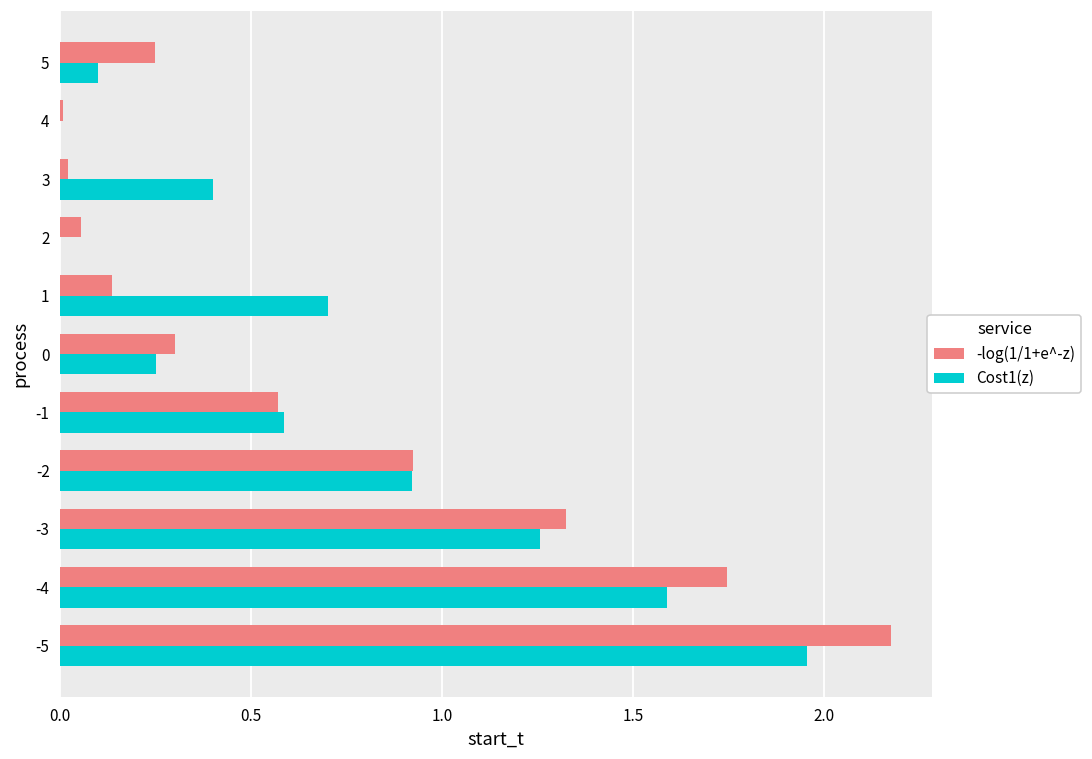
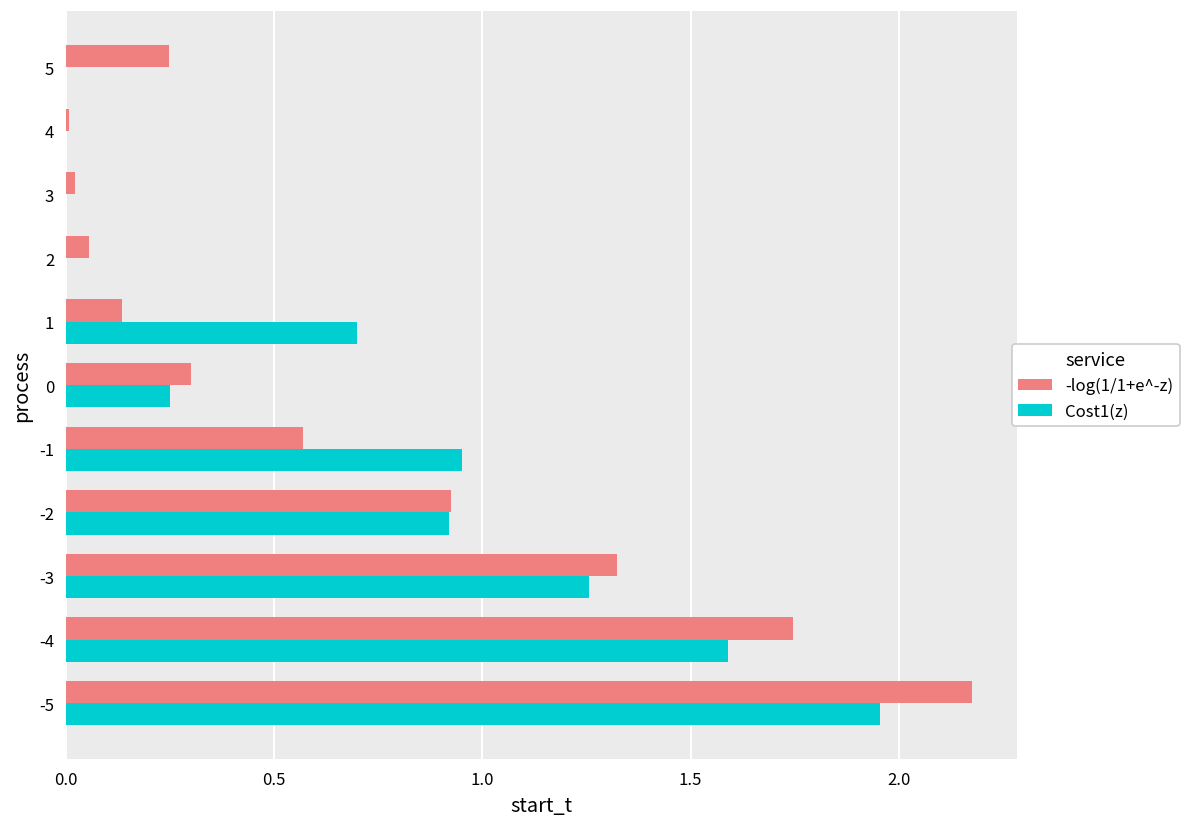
Cost1(z), 5: 0.1 -> 0.0
Cost1(z), 3: 0.4 -> 0.0
Cost1(z), -1: 0.59 -> 0.95
